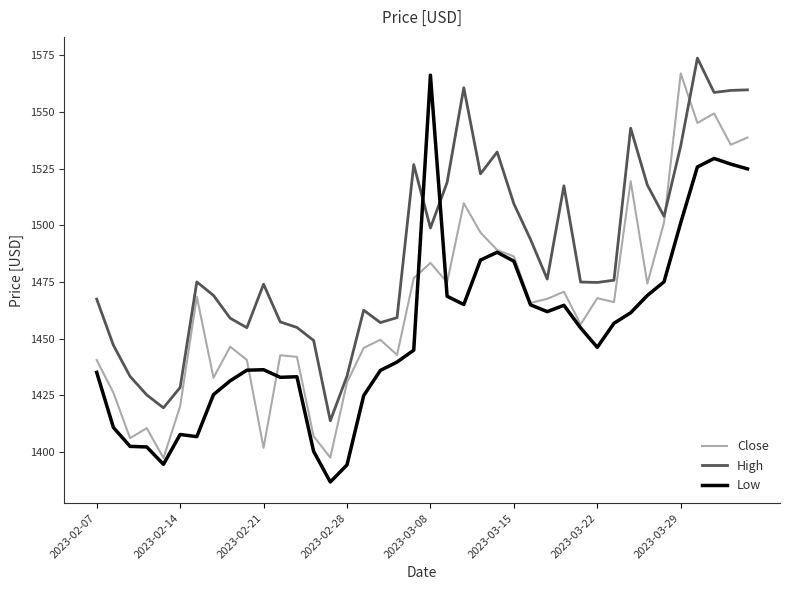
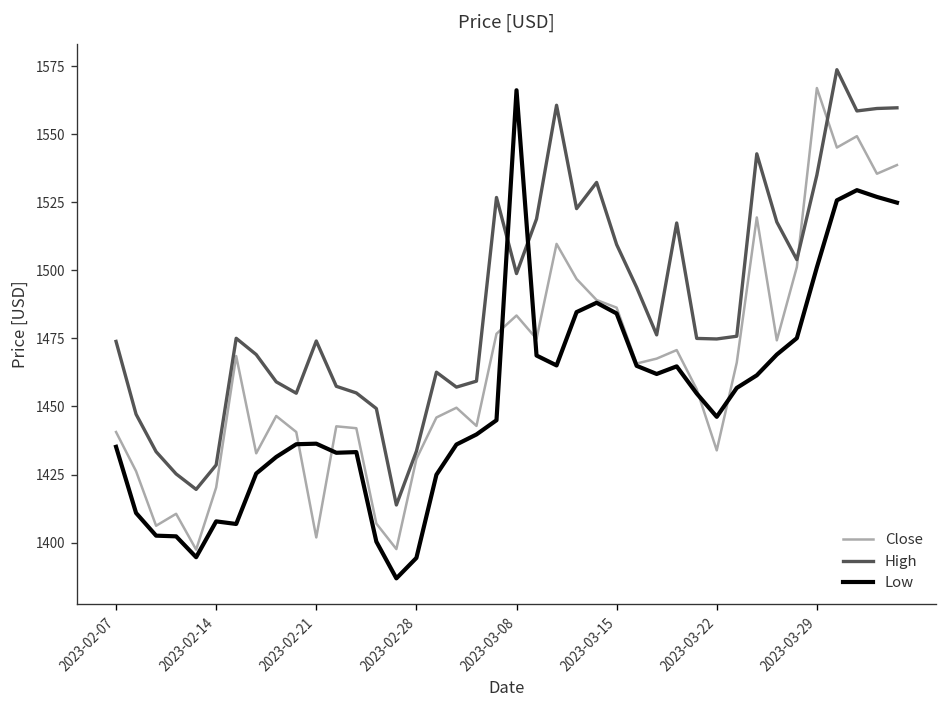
High, 2023-02-07: 1467 -> 1474
Close, 2023-03-22: 1468 -> 1434
